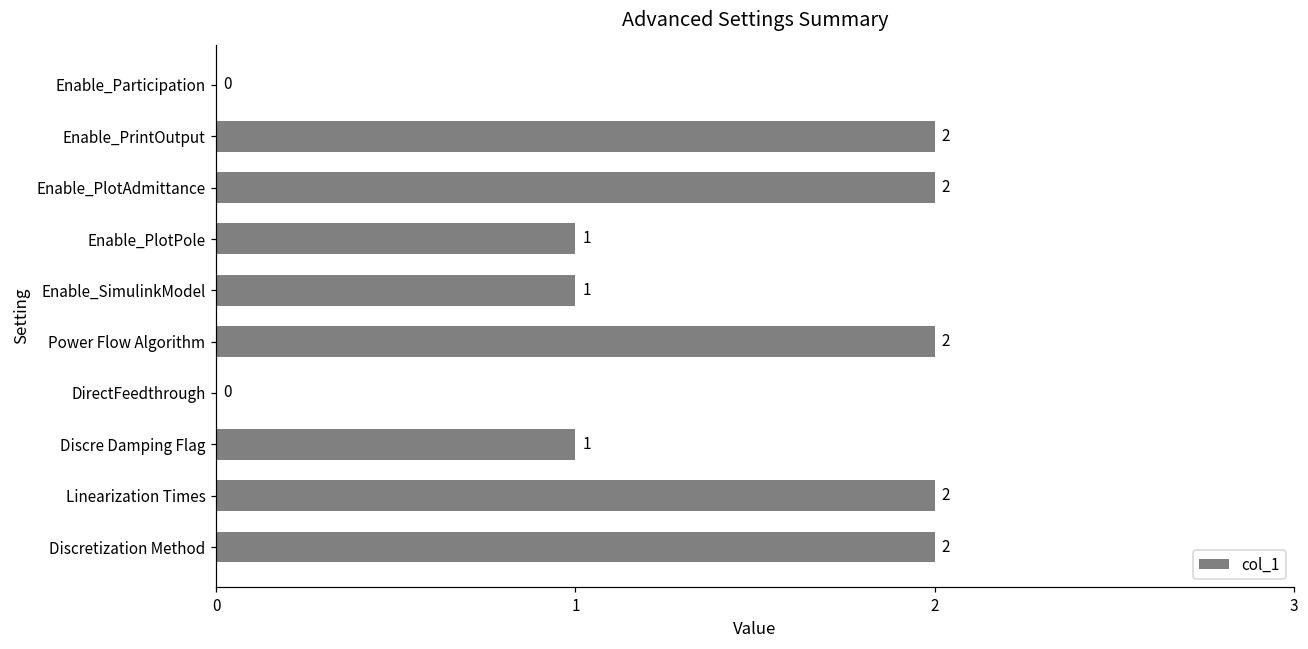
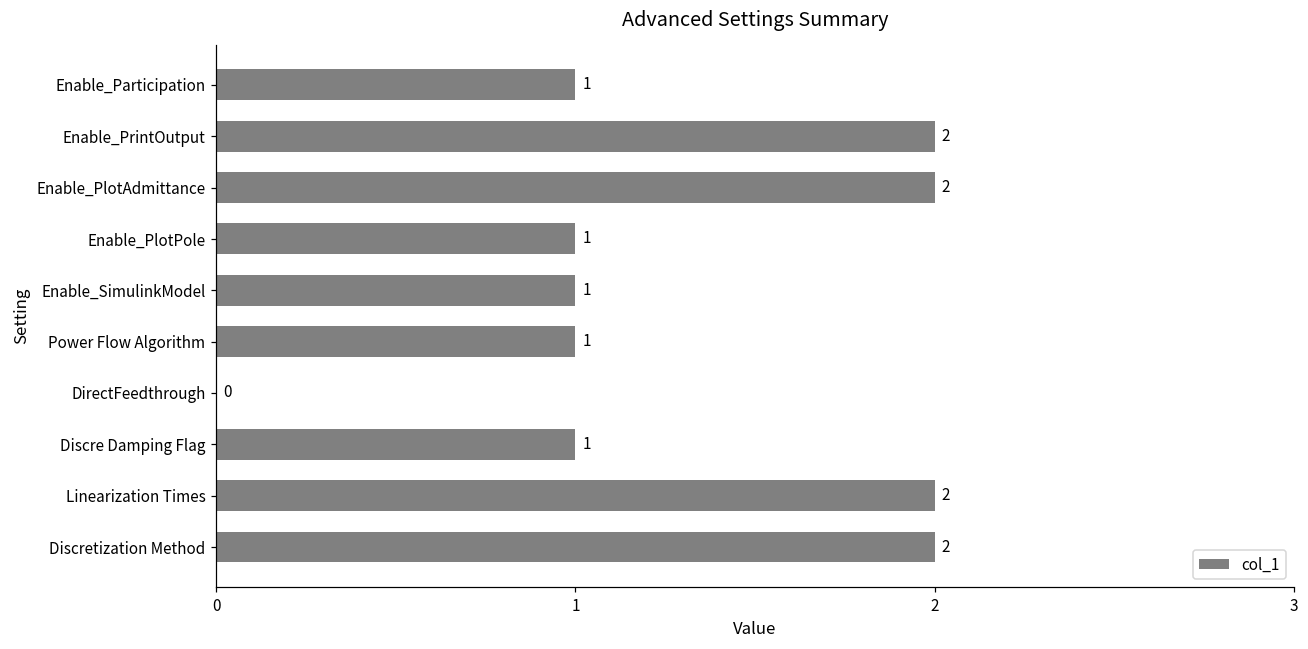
Enable_Participation: 0 -> 1
Power Flow Algorithm: 2 -> 1
